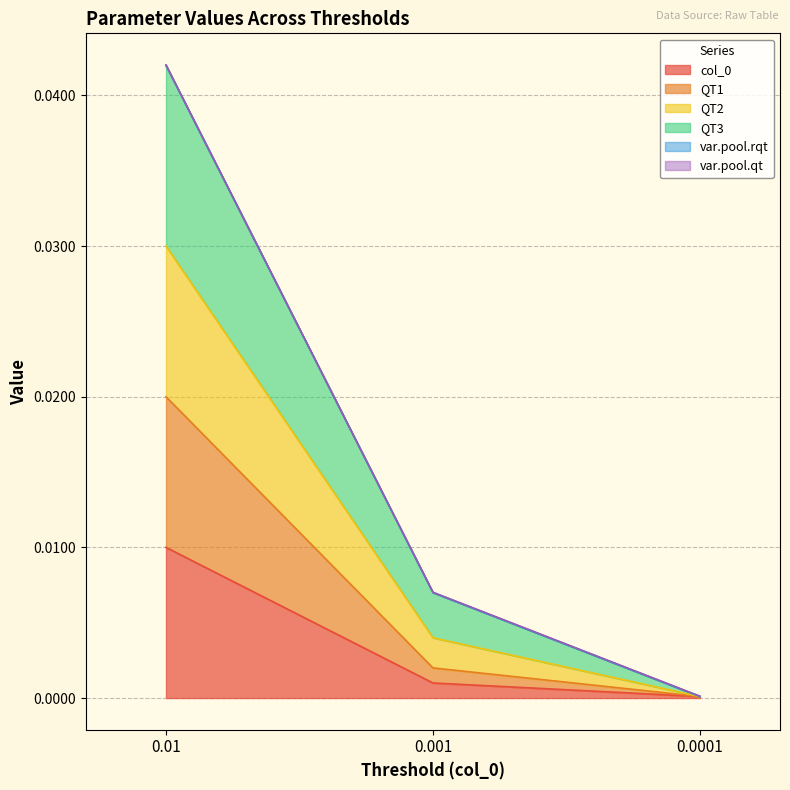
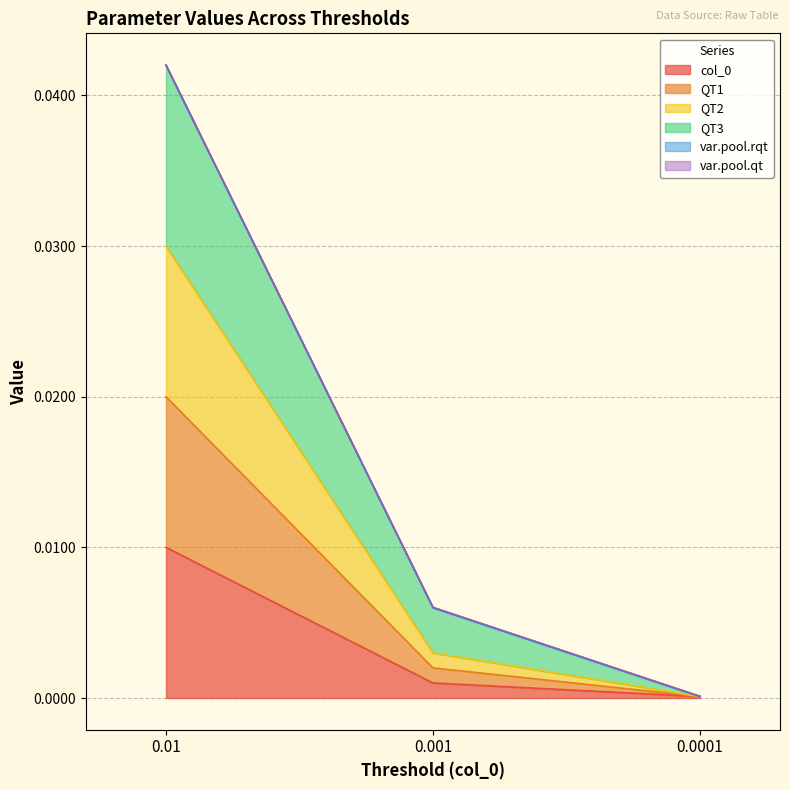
QT2, 0.001: 0.002 -> 0.001
